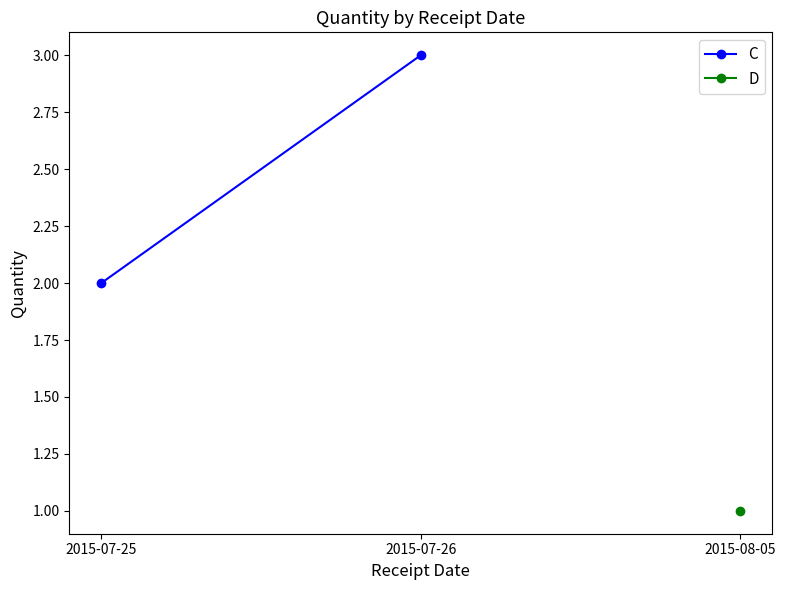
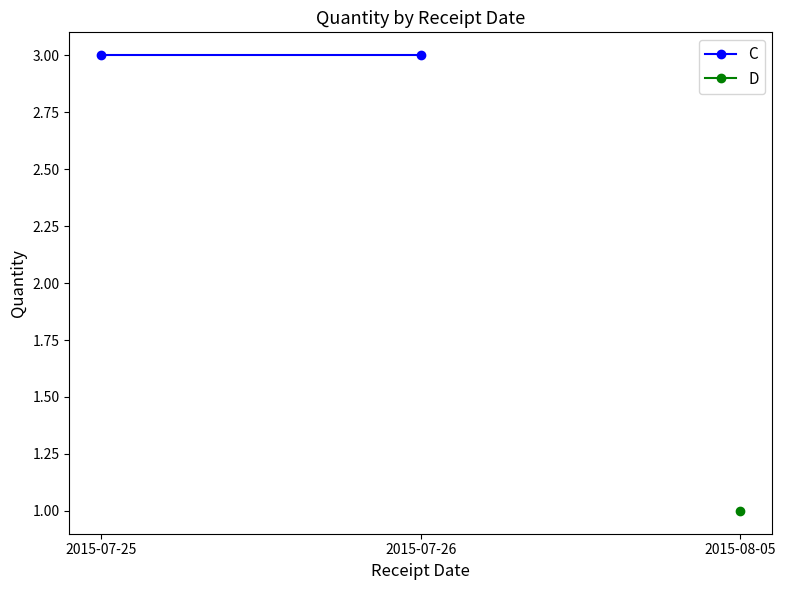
C, 2015-07-25: 2 -> 3
